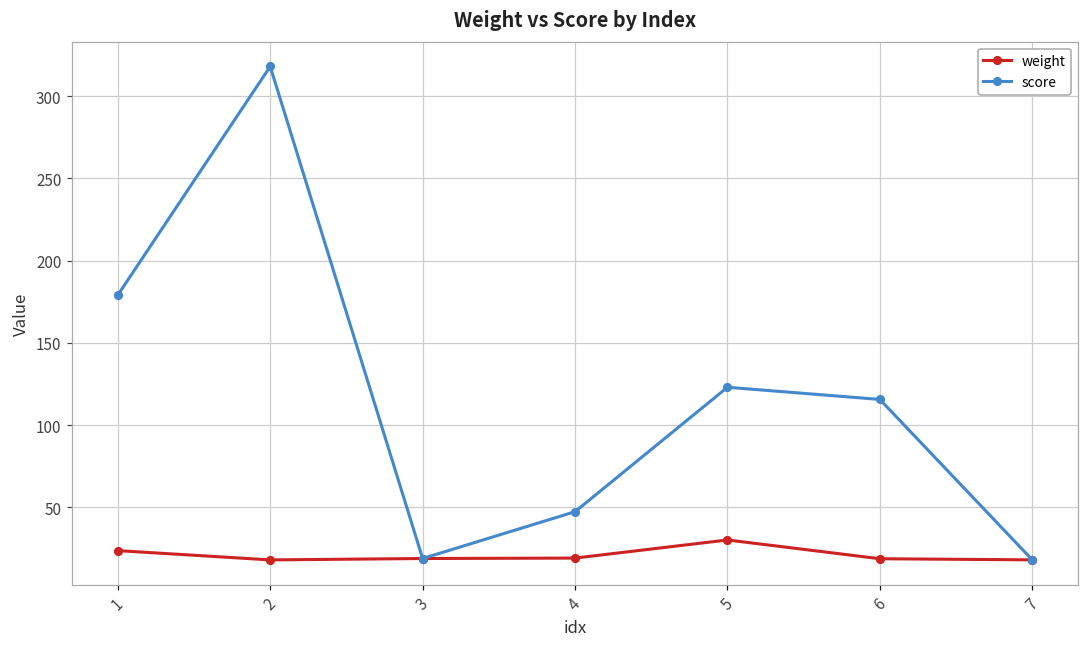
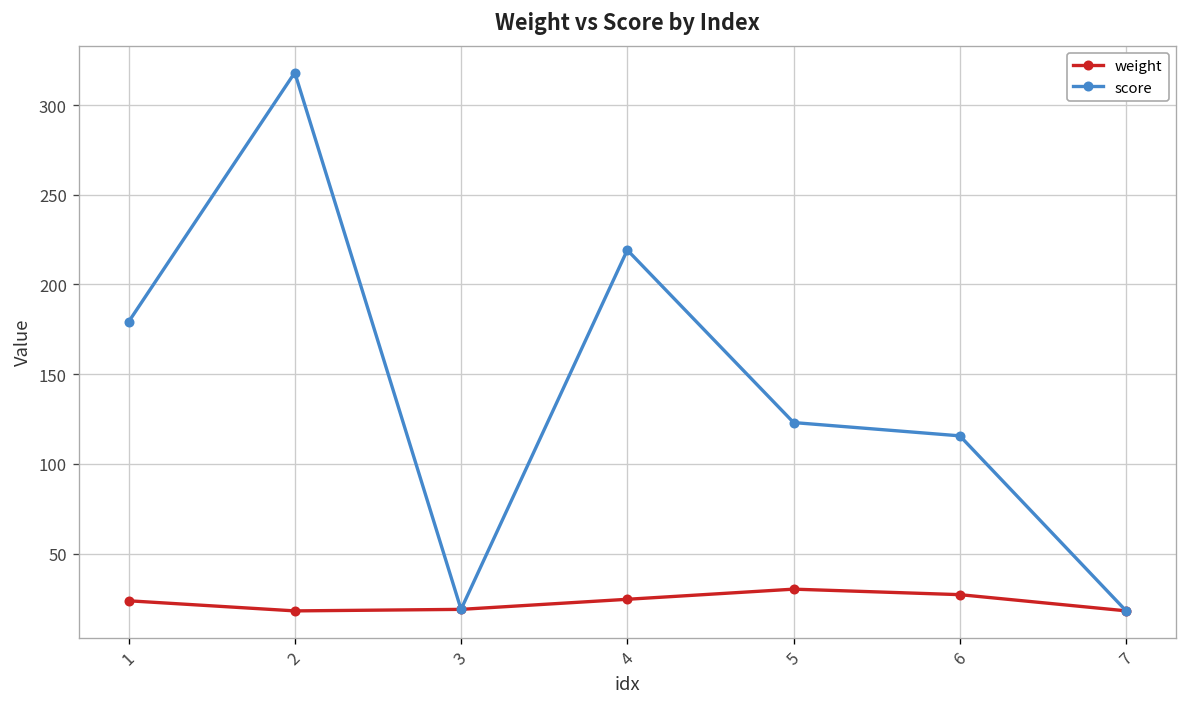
weight, 4: 19 -> 25
score, 4: 47 -> 219
weight, 6: 19 -> 27
